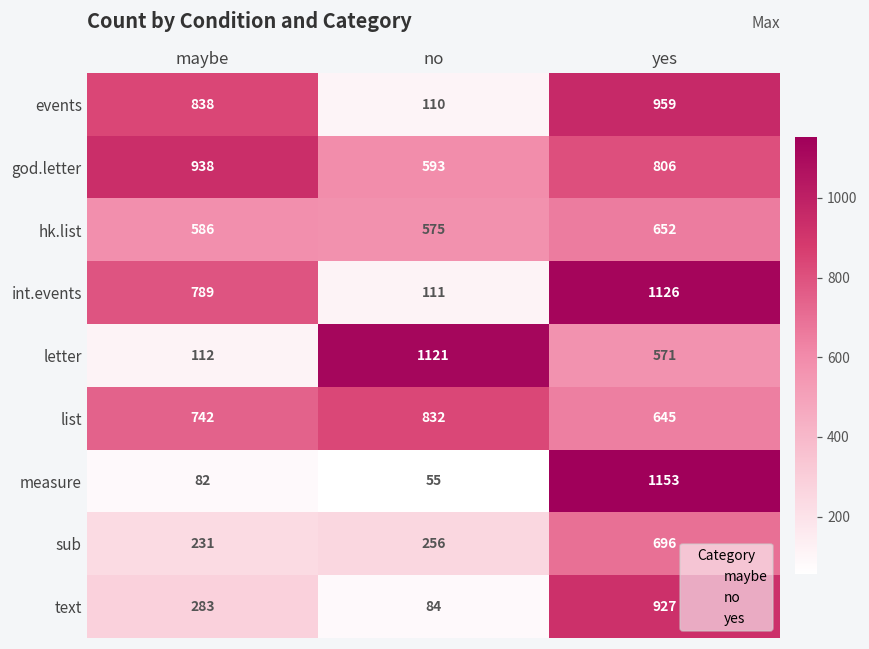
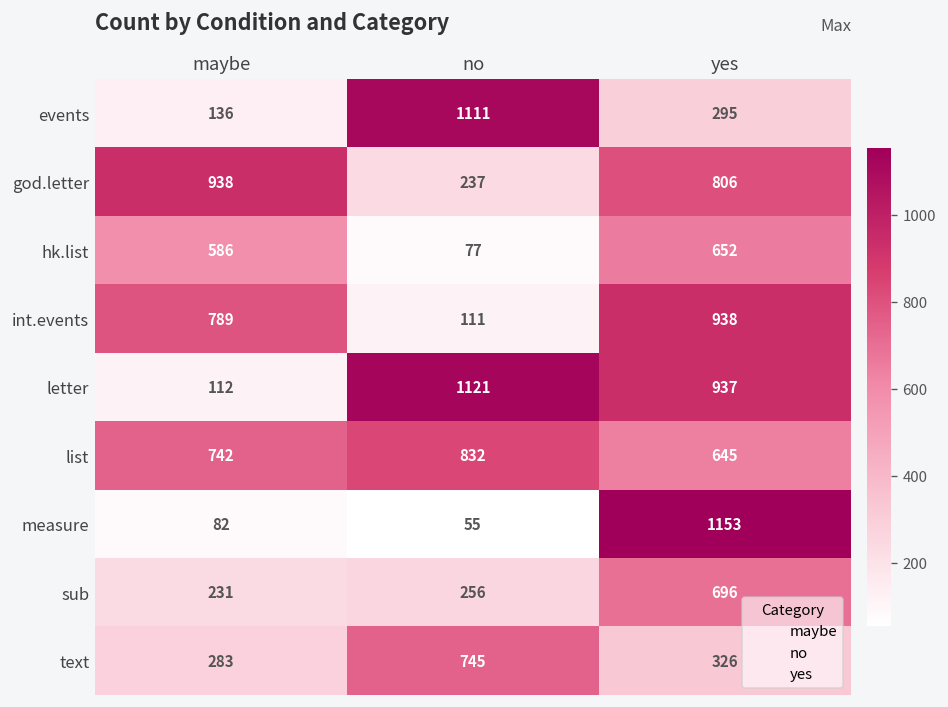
events, maybe: 838 -> 136
events, no: 110 -> 1111
events, yes: 959 -> 295
god.letter, no: 593 -> 237
hk.list, no: 575 -> 77
int.events, yes: 1126 -> 938
letter, yes: 571 -> 937
text, no: 84 -> 745
text, yes: 927 -> 326
